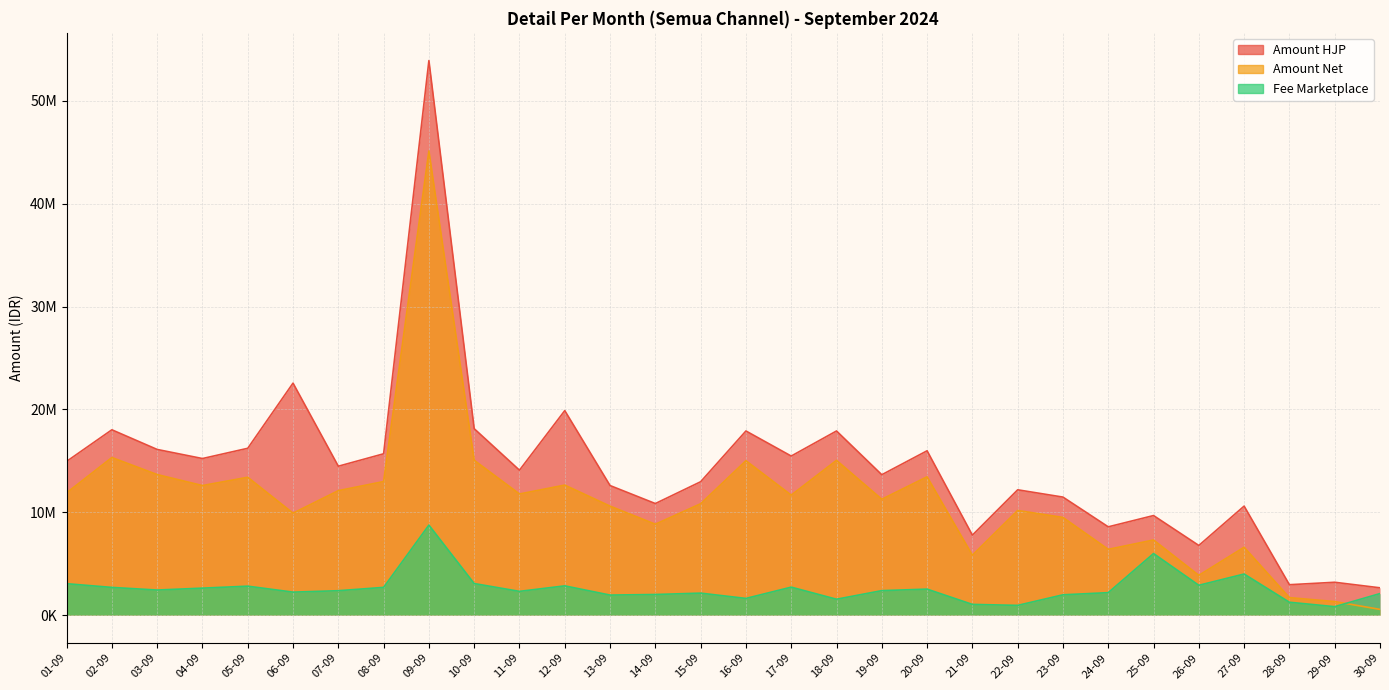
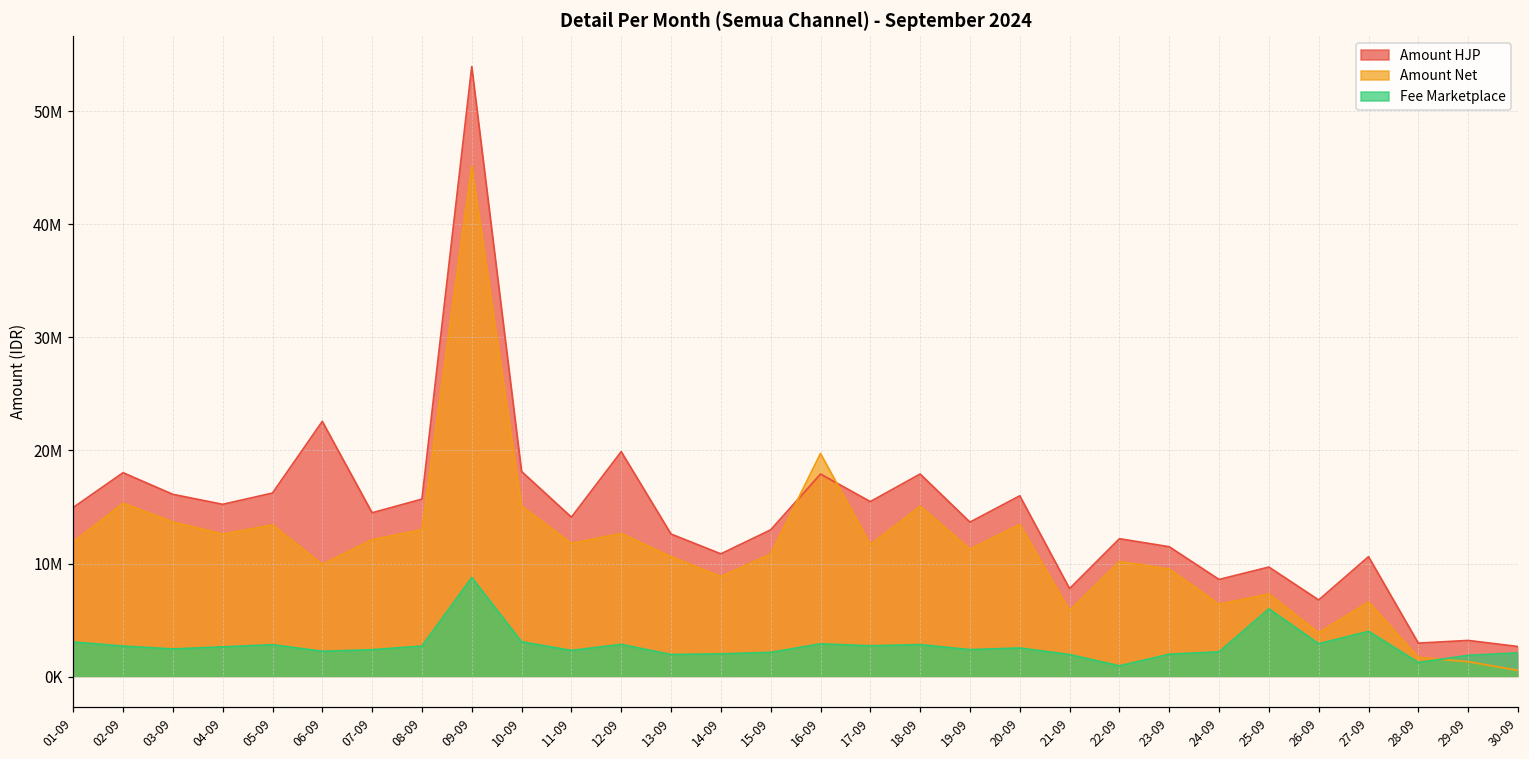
Amount Net, 16-09: 15000000 -> 19700000
Fee Marketplace, 16-09: 1600000 -> 2900000
Fee Marketplace, 18-09: 1500000 -> 2800000
Fee Marketplace, 21-09: 1000000 -> 2000000
Fee Marketplace, 29-09: 800000 -> 1900000
